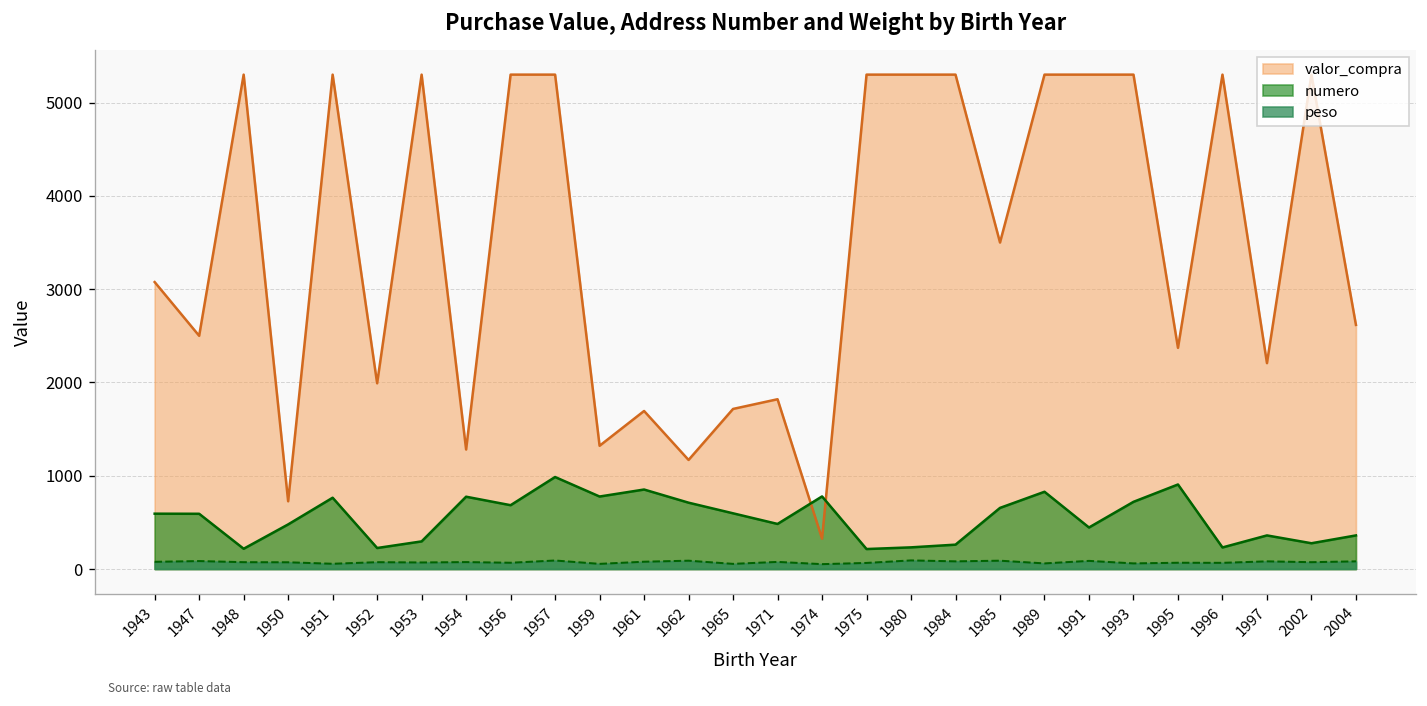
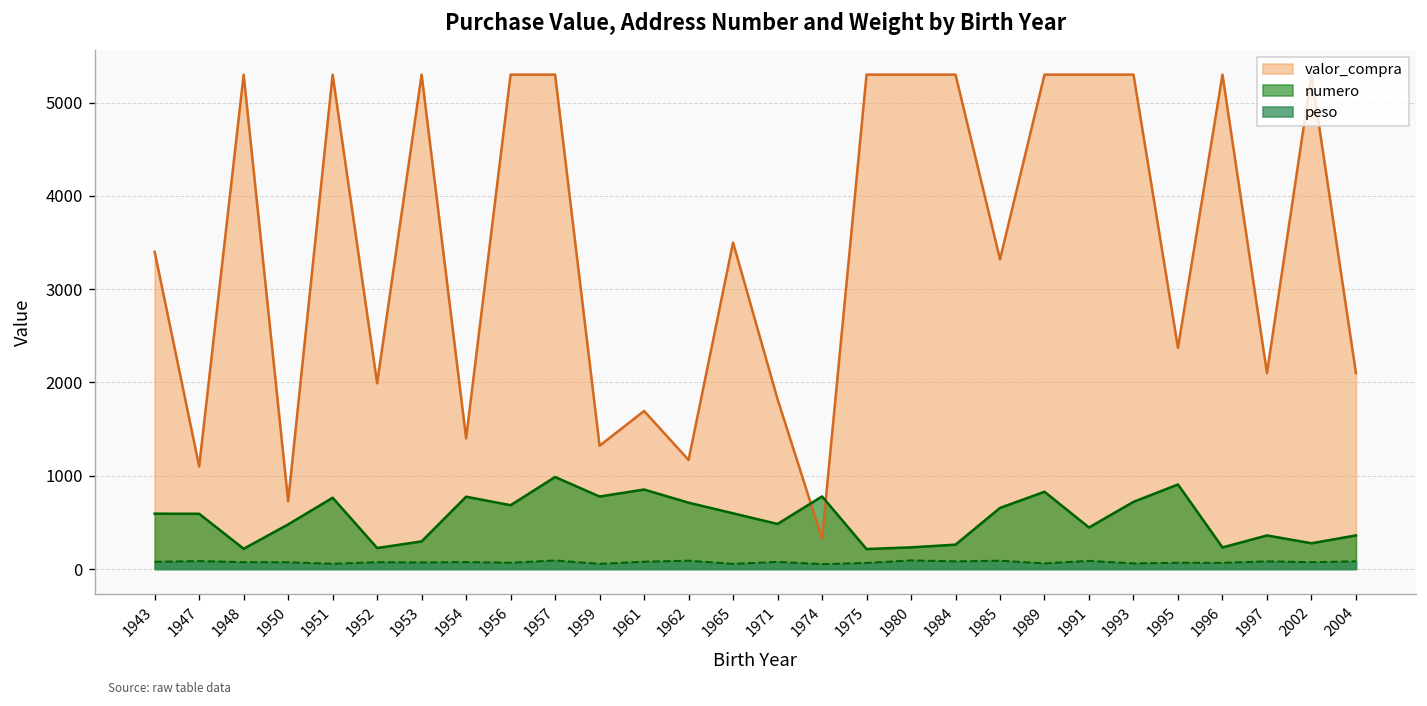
valor_compra, 1943: 3100 -> 3400
valor_compra, 1947: 2500 -> 1100
valor_compra, 1954: 1300 -> 1400
valor_compra, 1965: 1700 -> 3500
valor_compra, 1985: 3500 -> 3300
valor_compra, 1997: 2200 -> 2100
valor_compra, 2004: 2600 -> 2100
